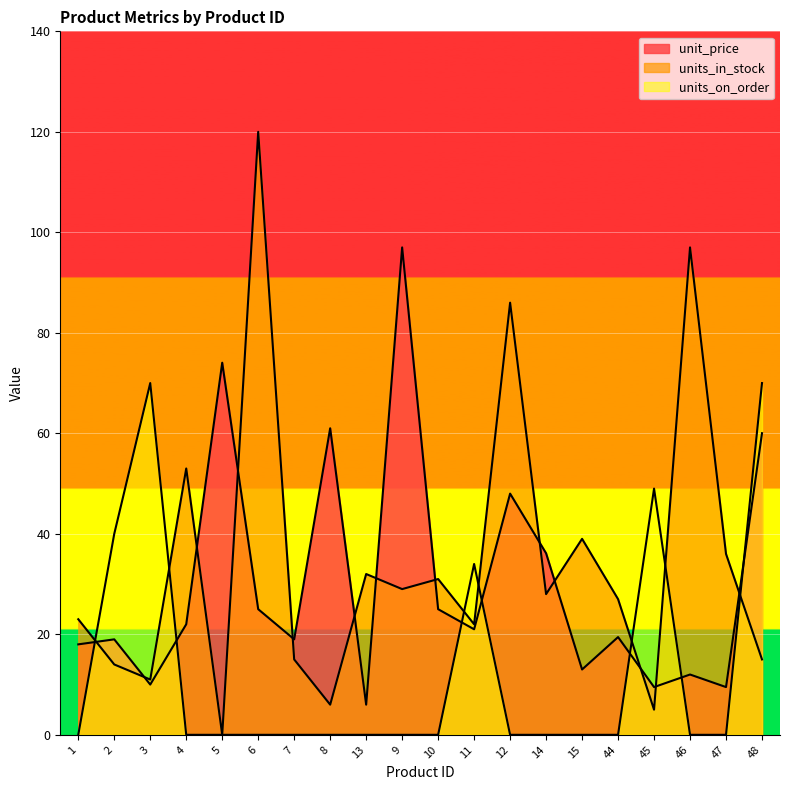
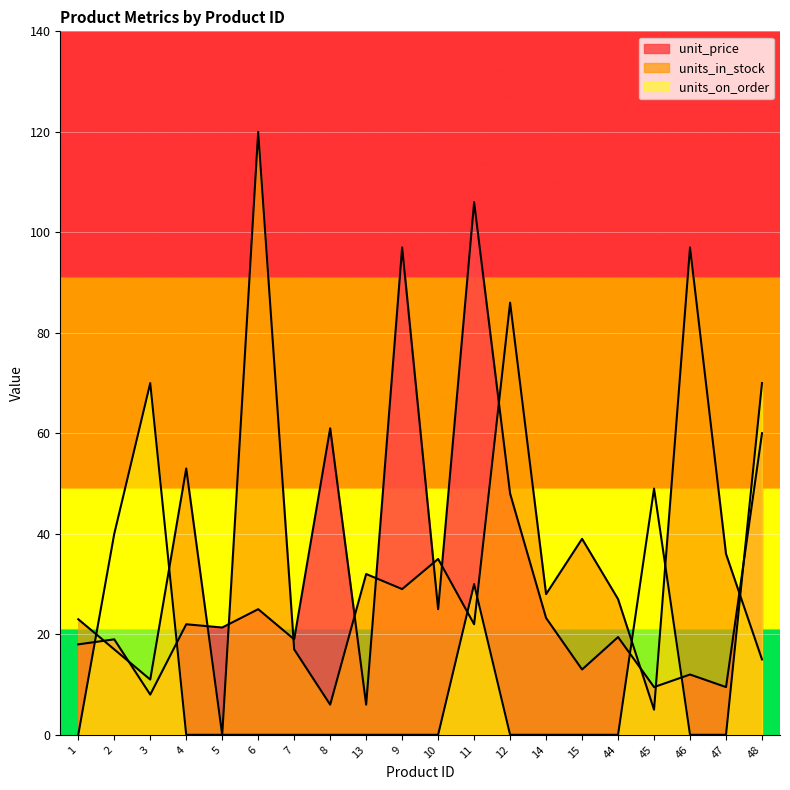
units_in_stock, 2: 14 -> 17
unit_price, 3: 10 -> 8
unit_price, 5: 74 -> 21
units_in_stock, 7: 15 -> 17
units_in_stock, 10: 31 -> 35
unit_price, 11: 21 -> 106
units_on_order, 11: 34 -> 30
unit_price, 14: 36 -> 23
